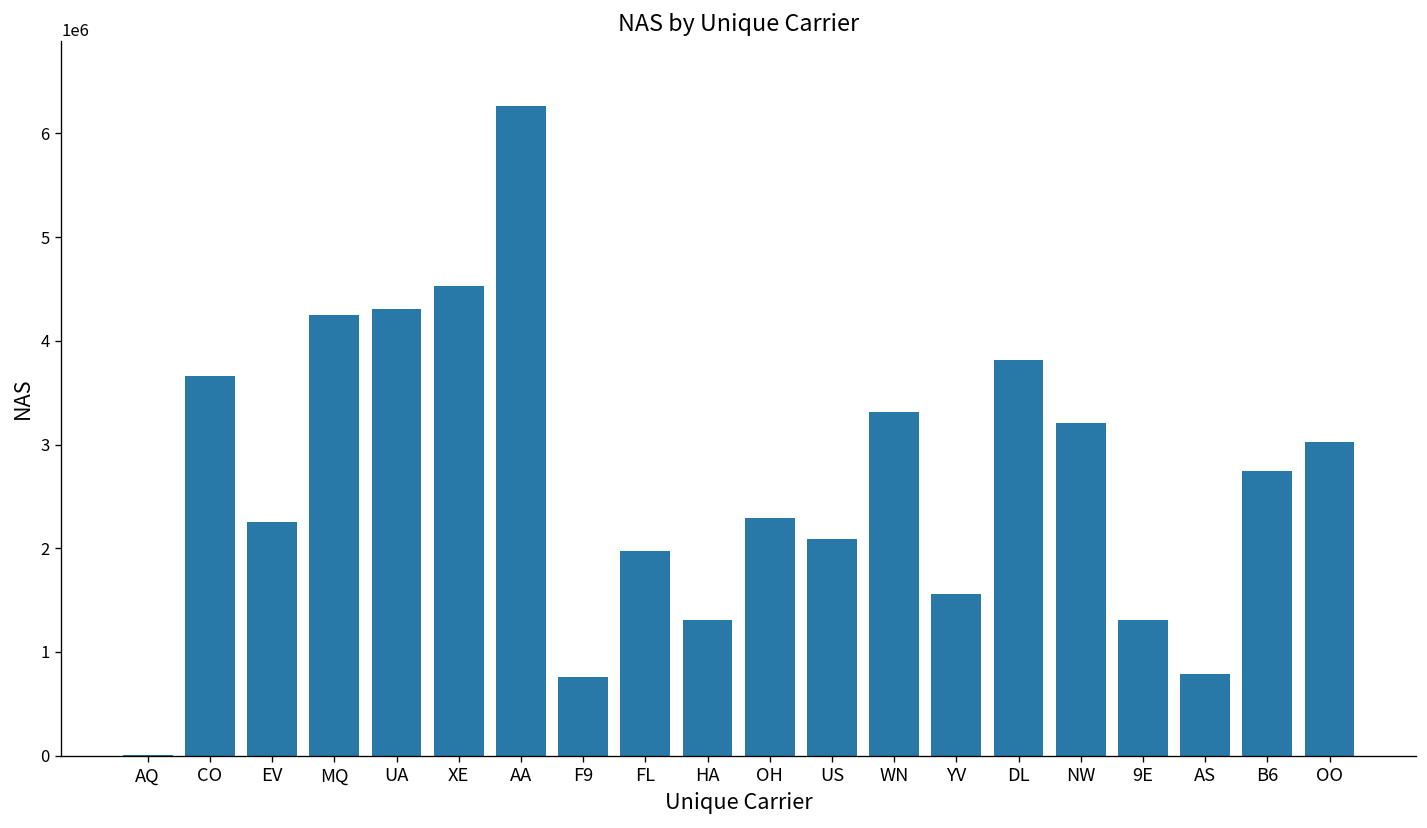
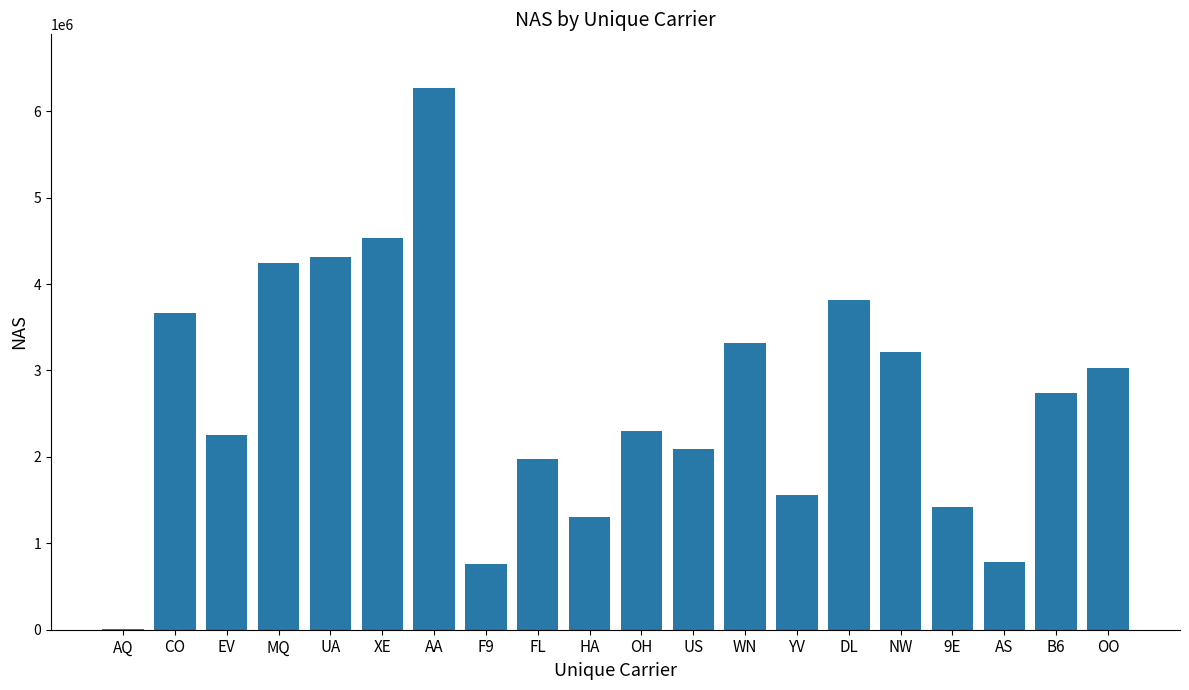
9E: 1300000 -> 1400000
